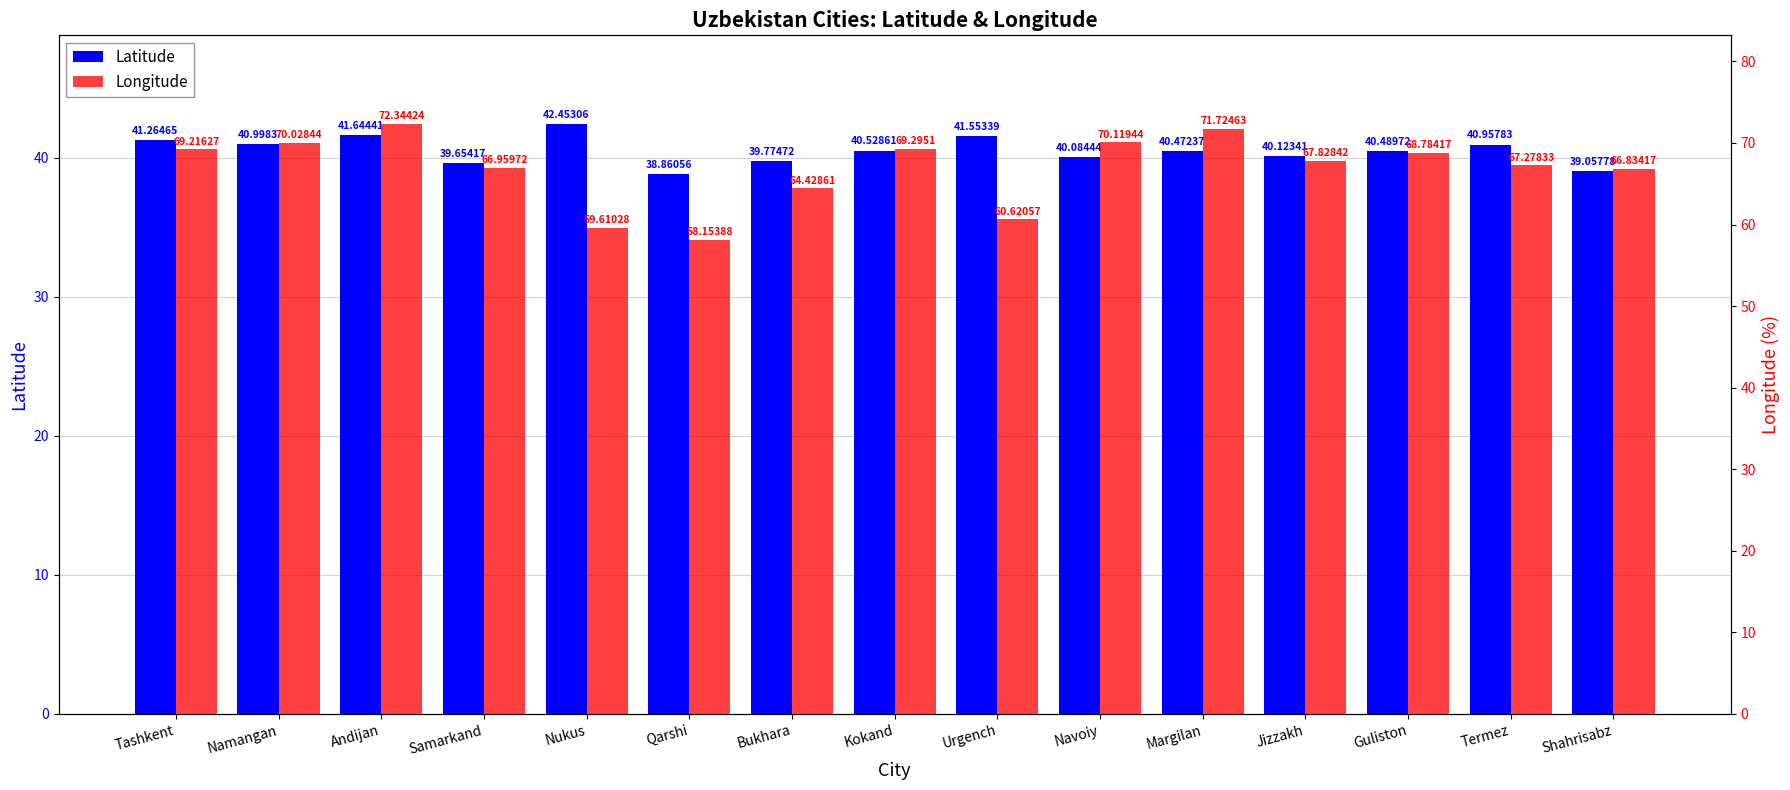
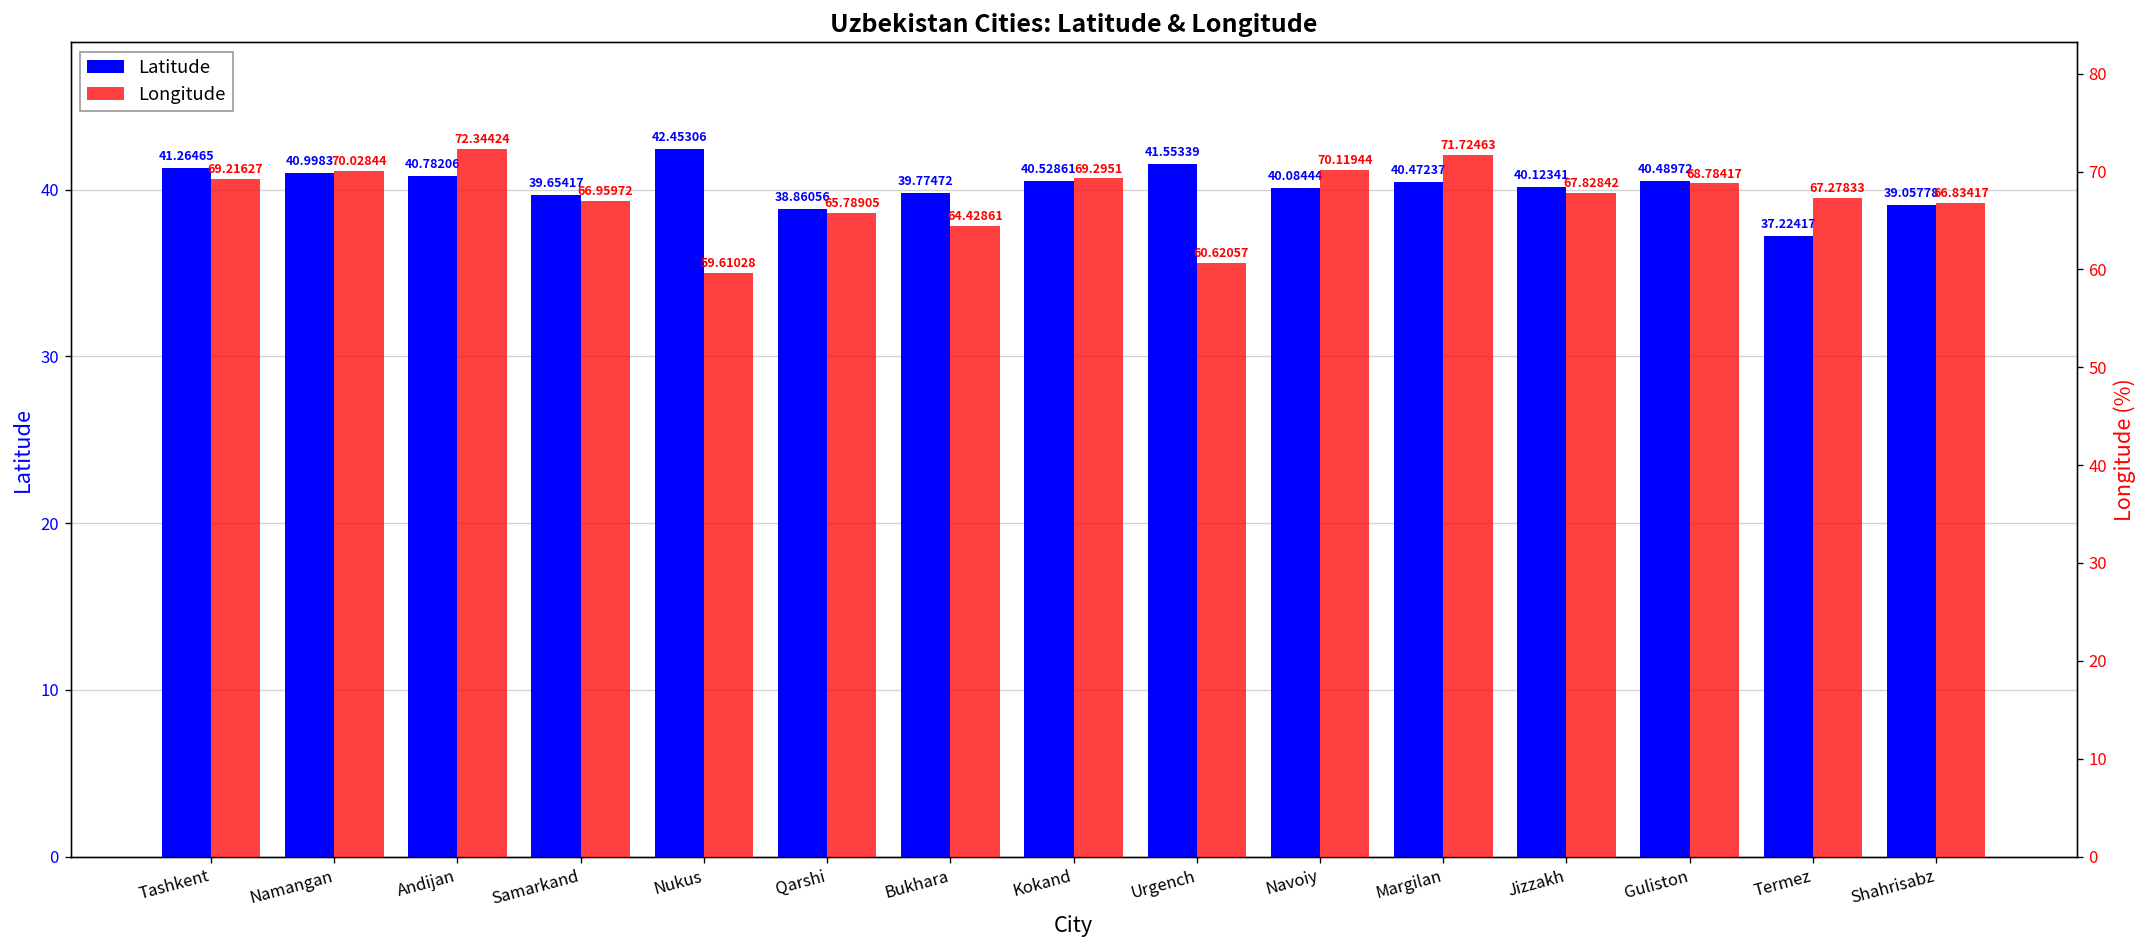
Latitude, Andijan: 41.64441 -> 40.78206
Latitude, Termez: 40.95783 -> 37.22417
Longitude, Qarshi: 58.15388 -> 65.78905
